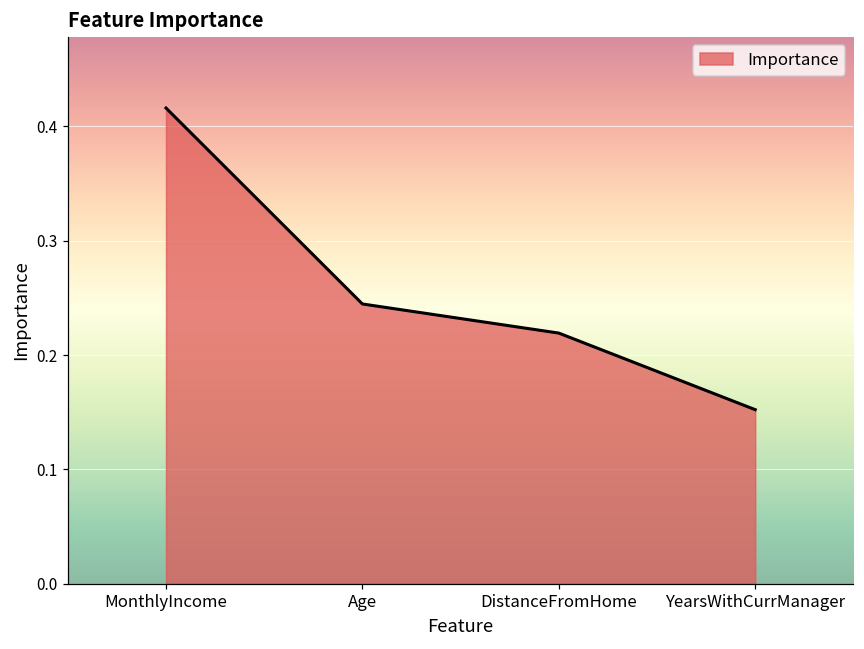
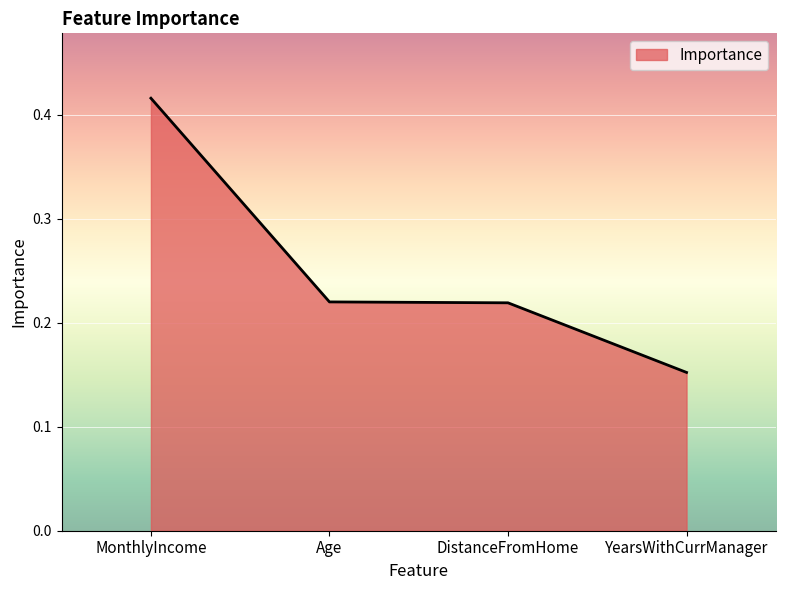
Age: 0.245 -> 0.220
